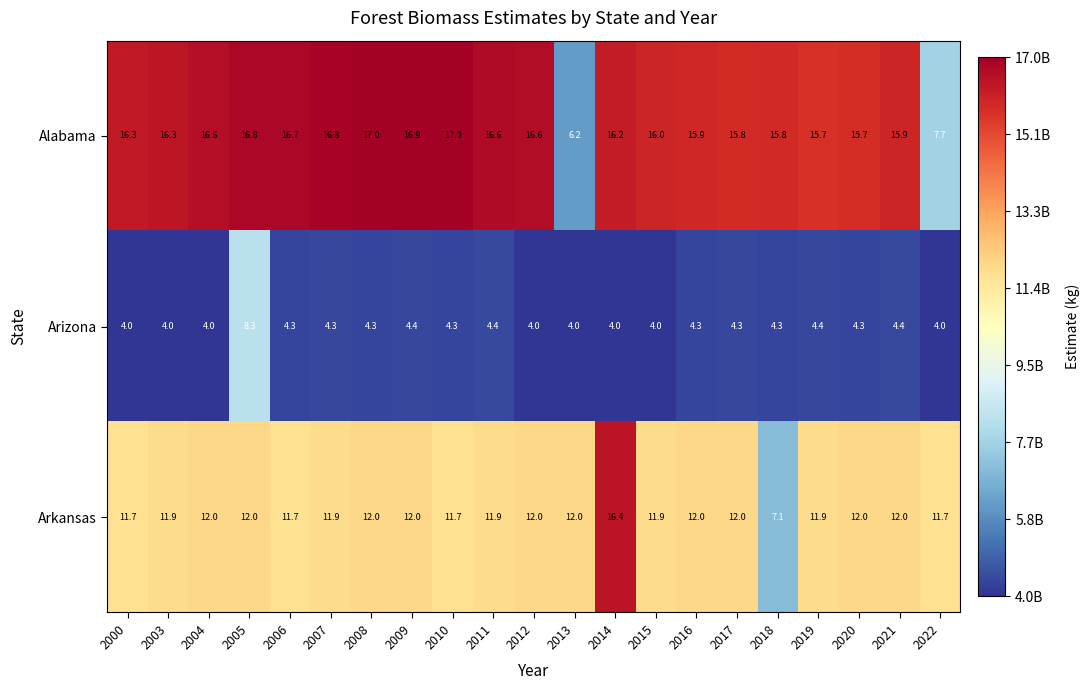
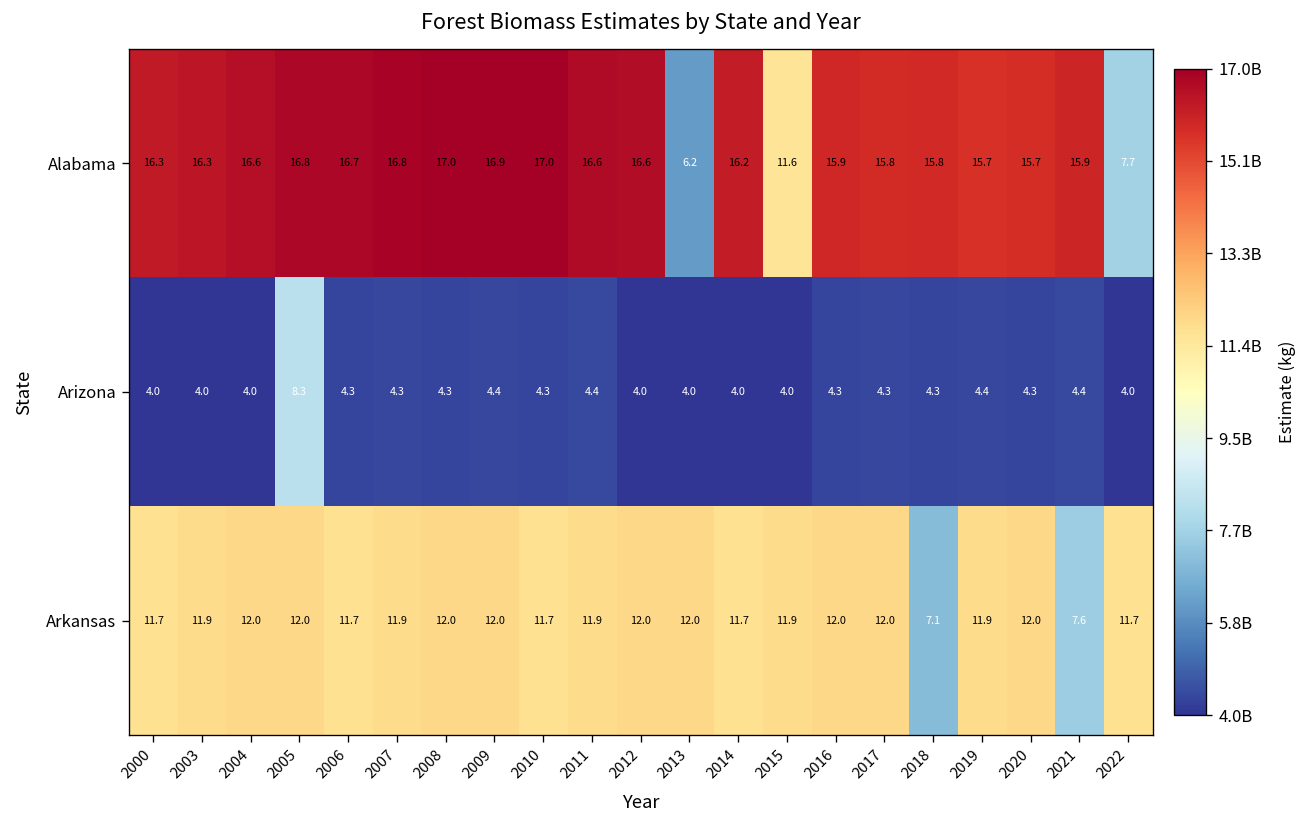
Alabama, 2015: 16.0 -> 11.6
Arkansas, 2014: 16.4 -> 11.7
Arkansas, 2021: 12.0 -> 7.6
